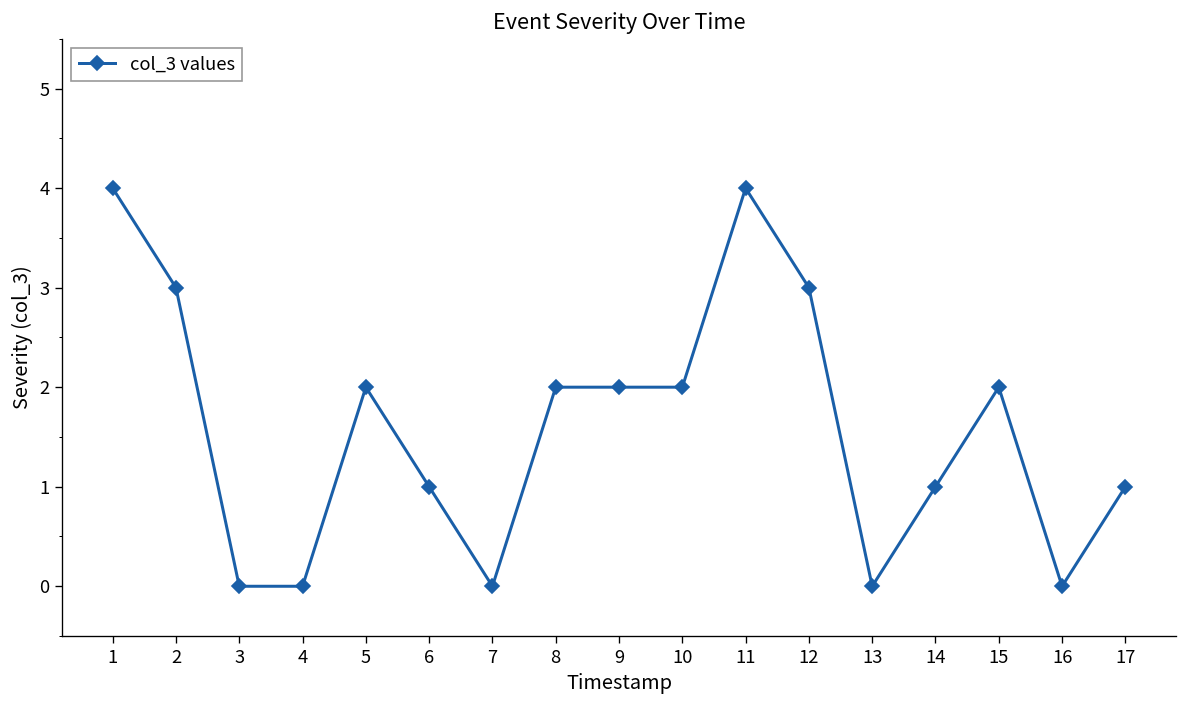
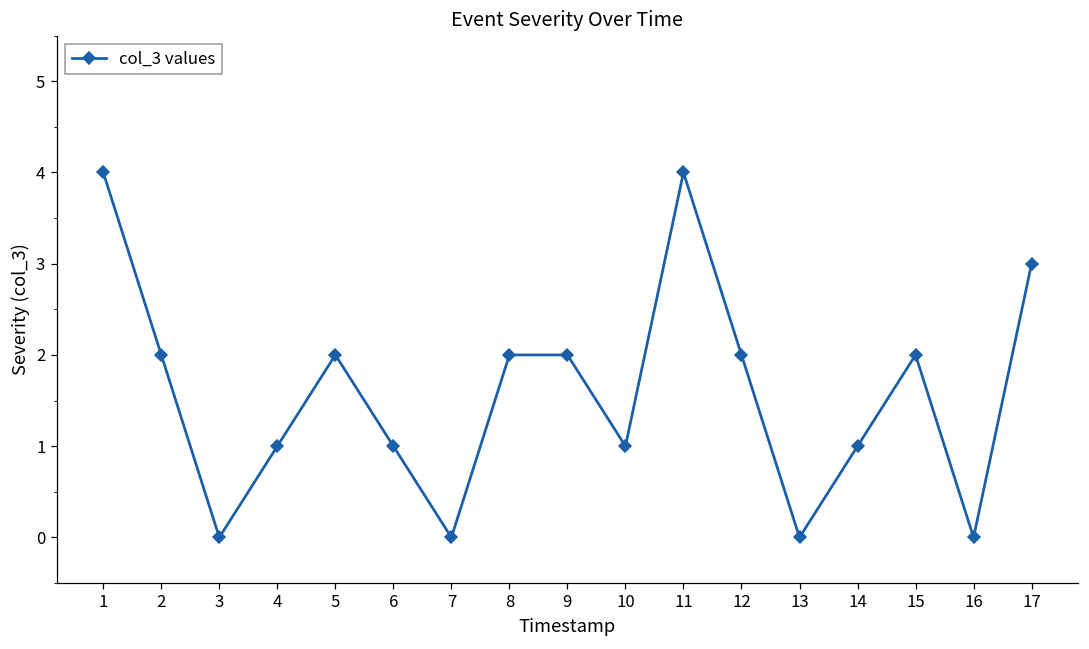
2: 3 -> 2
4: 0 -> 1
10: 2 -> 1
12: 3 -> 2
17: 1 -> 3
